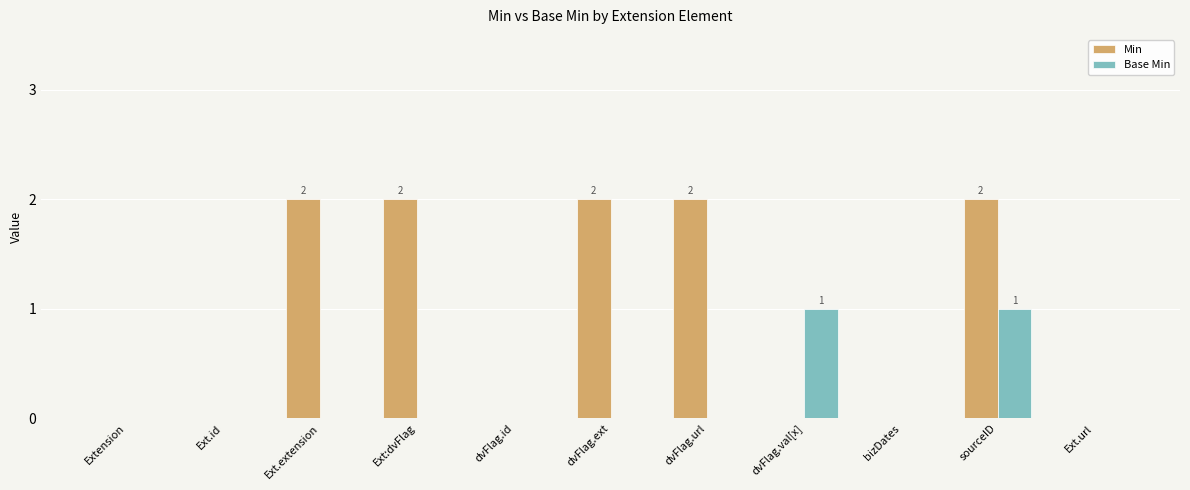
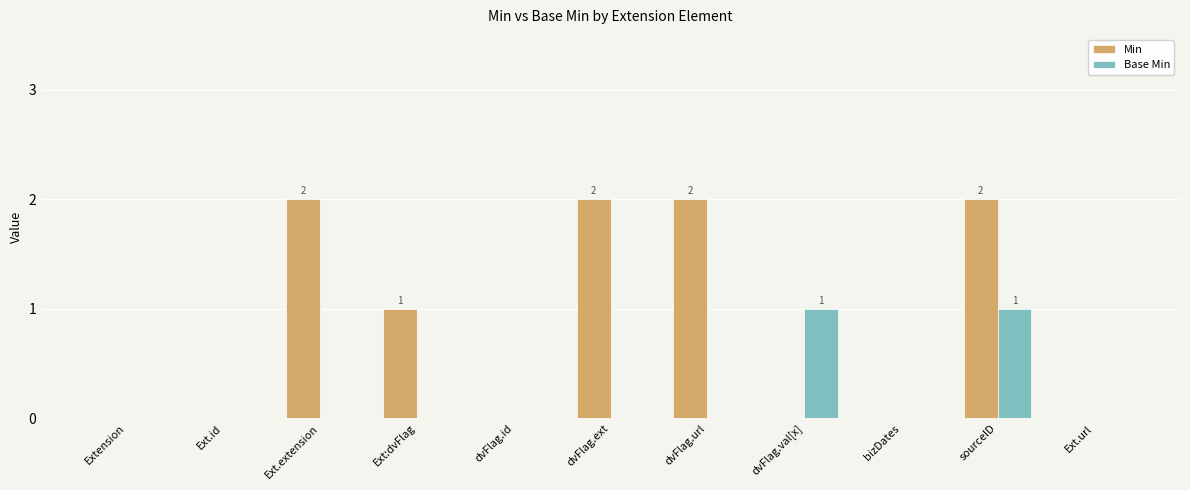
Min, Ext:dvFlag: 2 -> 1
